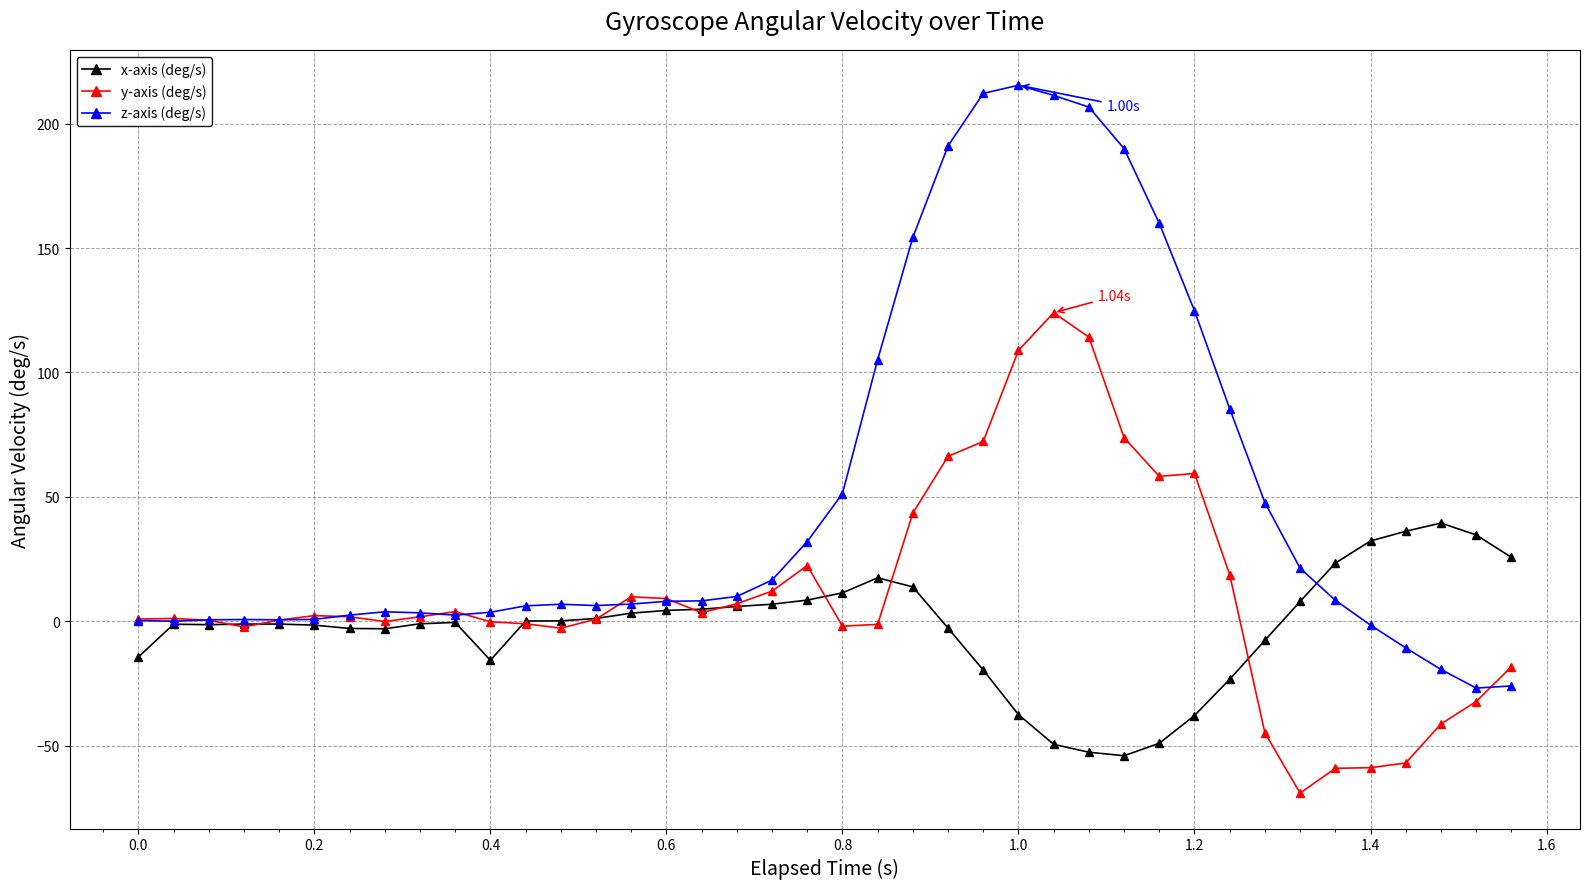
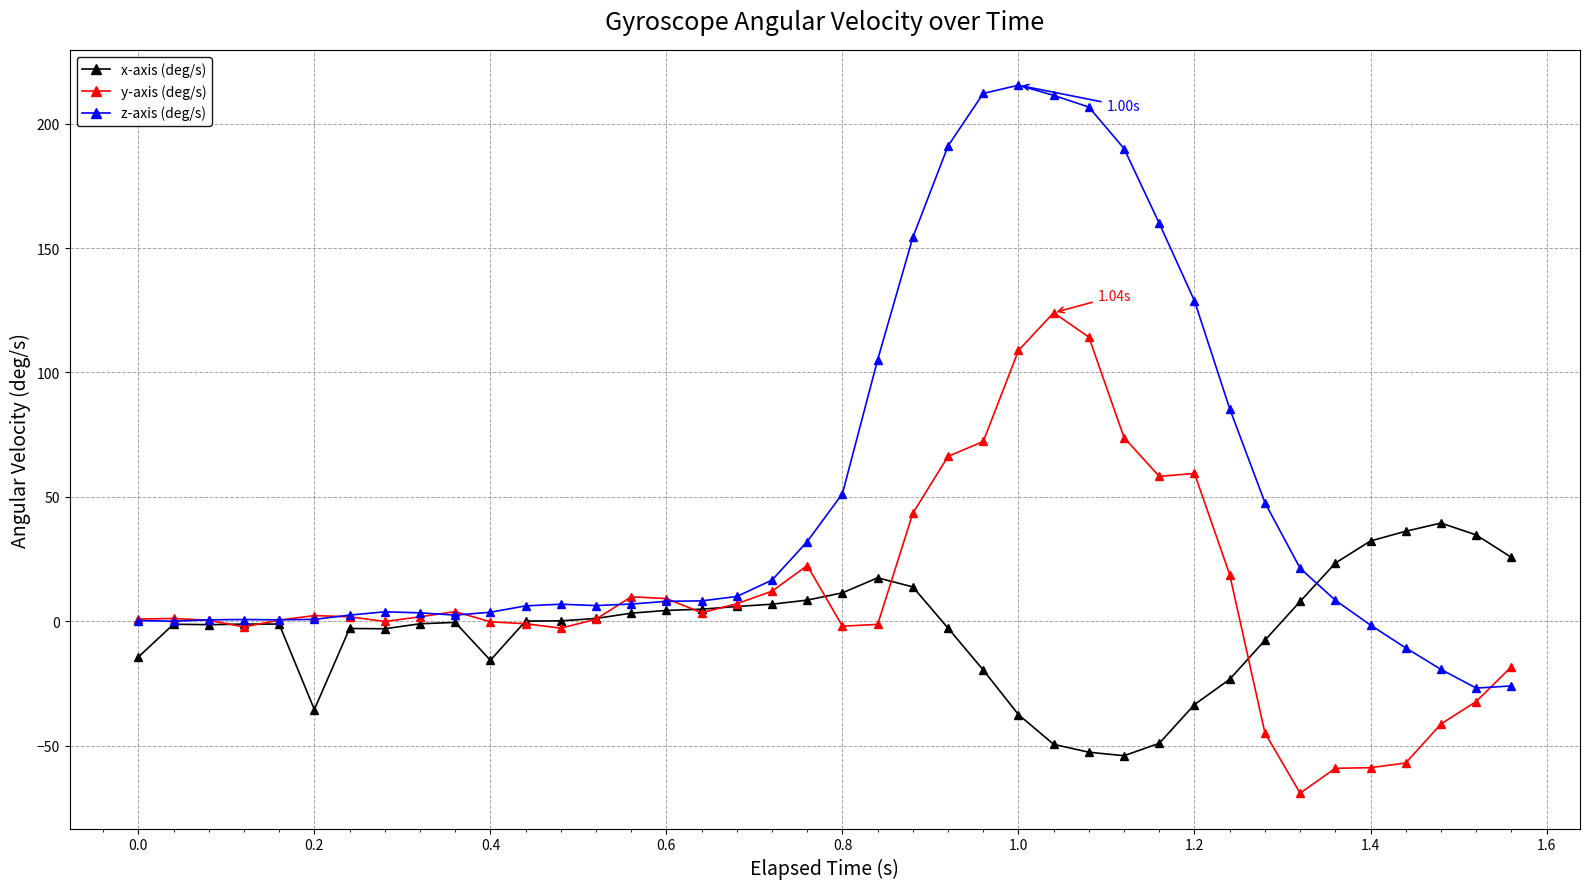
x-axis (deg/s), 0.2: -2 -> -36
x-axis (deg/s), 1.2: -38 -> -34
z-axis (deg/s), 1.2: 125 -> 129
